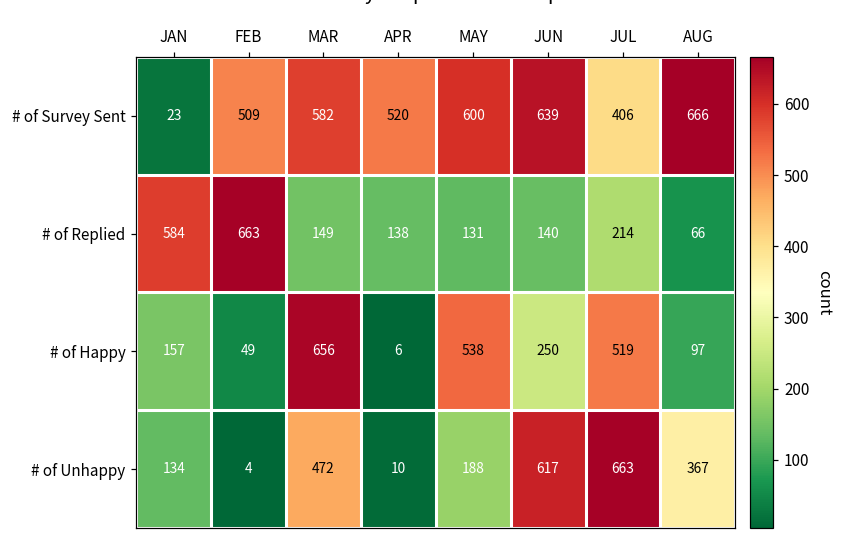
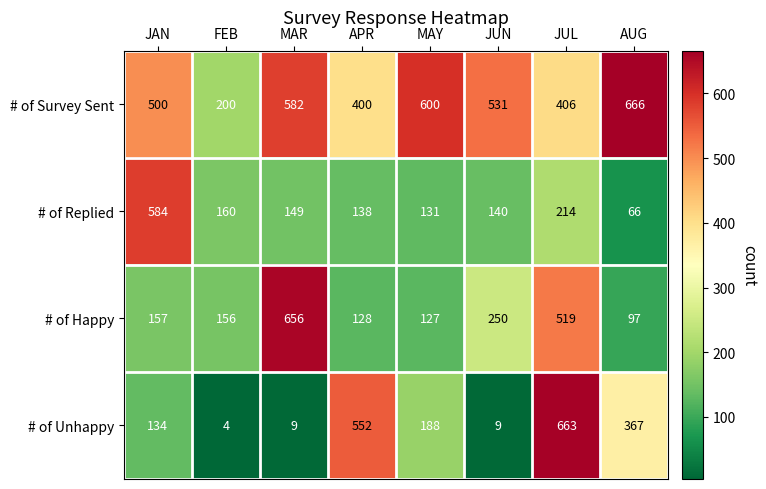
# of Survey Sent, JAN: 23 -> 500
# of Survey Sent, FEB: 509 -> 200
# of Survey Sent, APR: 520 -> 400
# of Survey Sent, JUN: 639 -> 531
# of Replied, FEB: 663 -> 160
# of Happy, FEB: 49 -> 156
# of Happy, APR: 6 -> 128
# of Happy, MAY: 538 -> 127
# of Unhappy, MAR: 472 -> 9
# of Unhappy, APR: 10 -> 552
# of Unhappy, JUN: 617 -> 9
